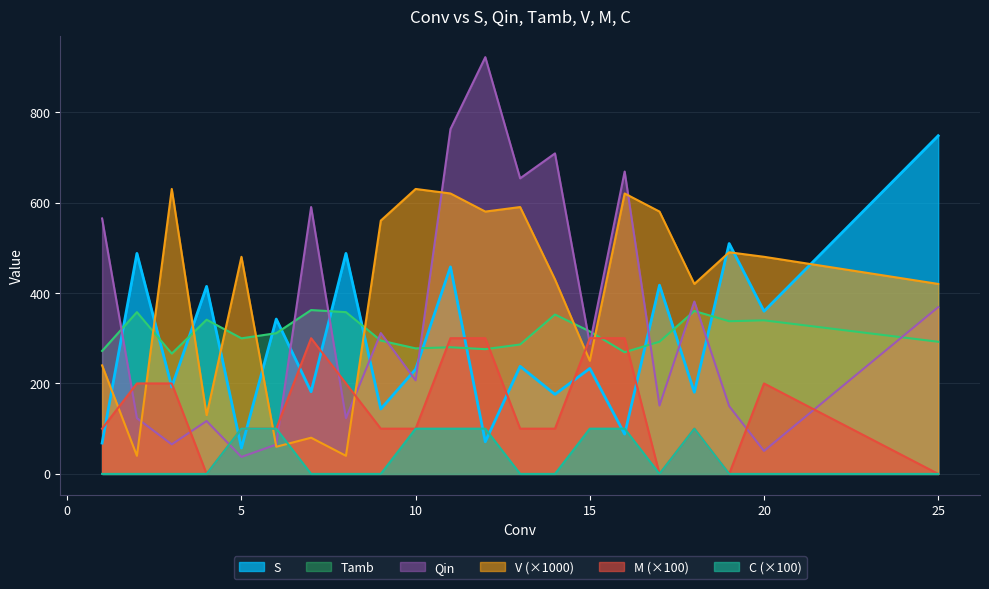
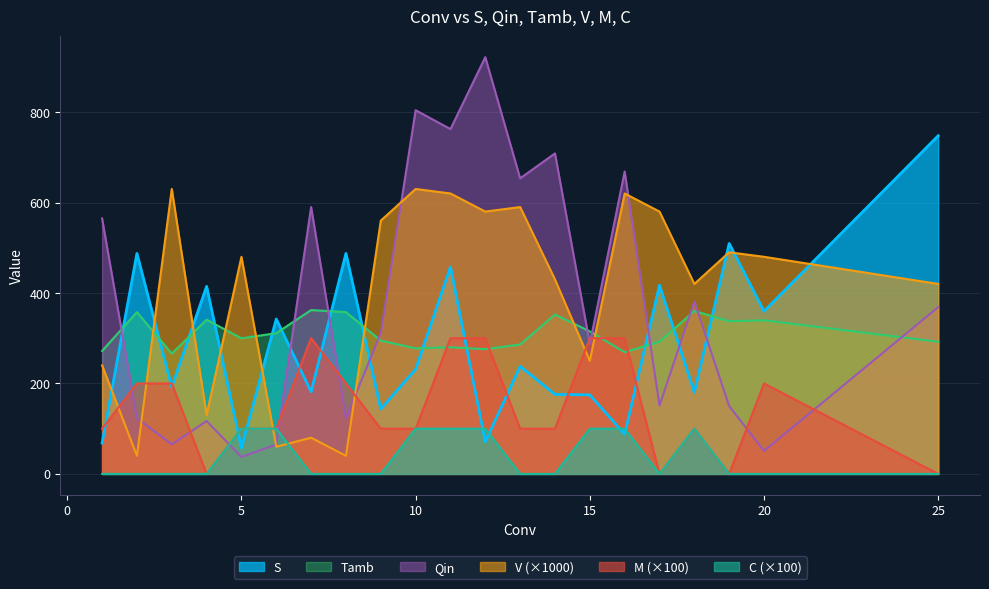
Qin, 10: 210 -> 800
S, 15: 230 -> 170
